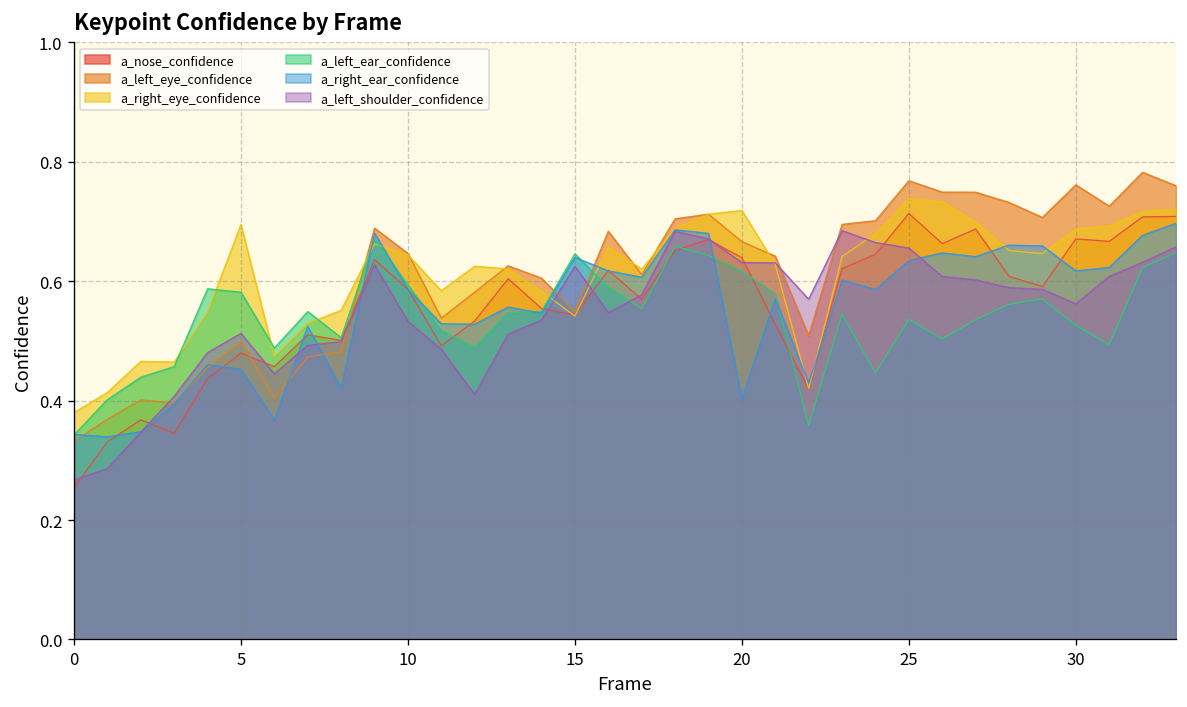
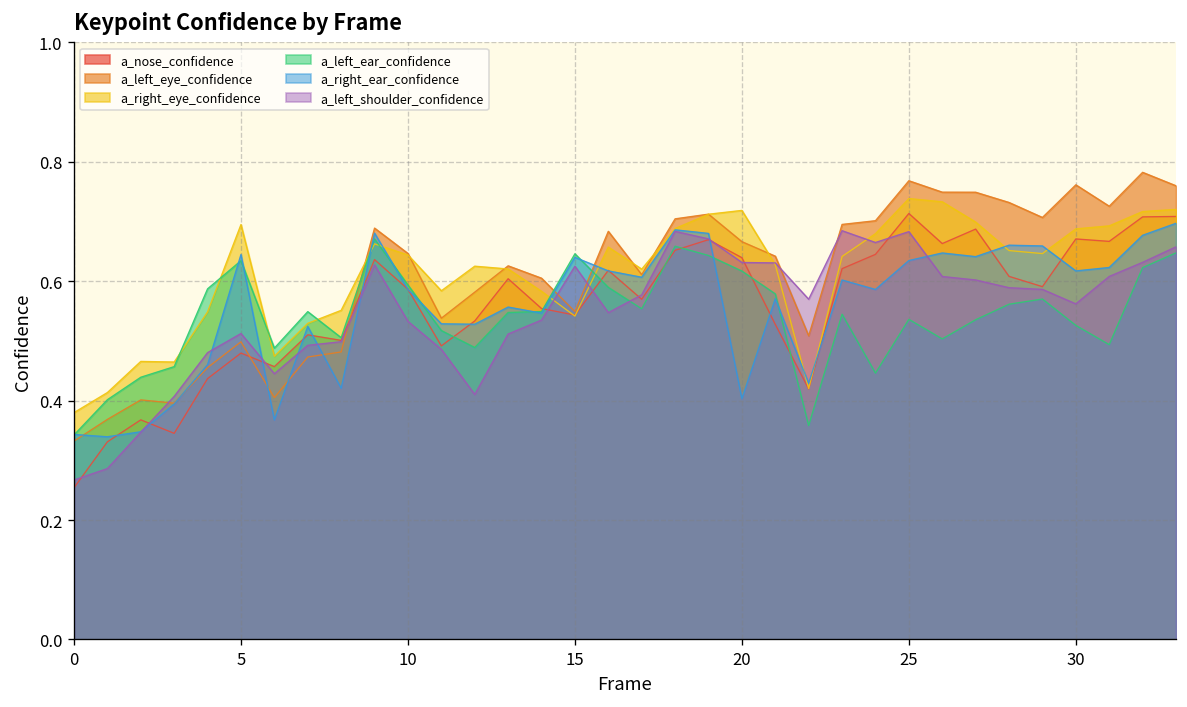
a_left_ear_confidence, 5: 0.58 -> 0.63
a_right_ear_confidence, 5: 0.45 -> 0.64
a_left_shoulder_confidence, 25: 0.66 -> 0.68
